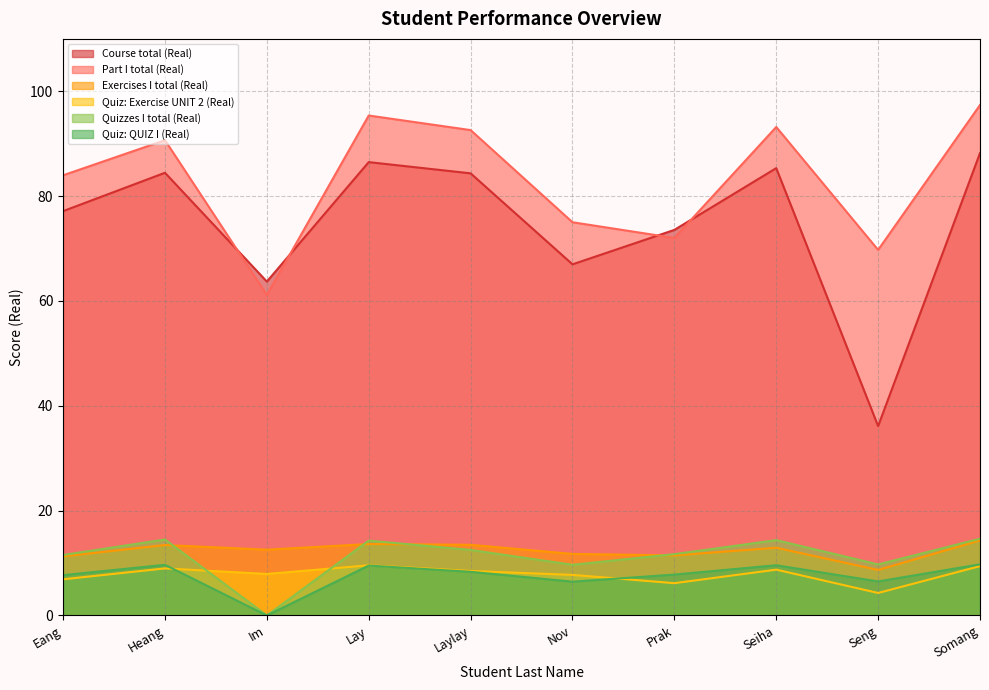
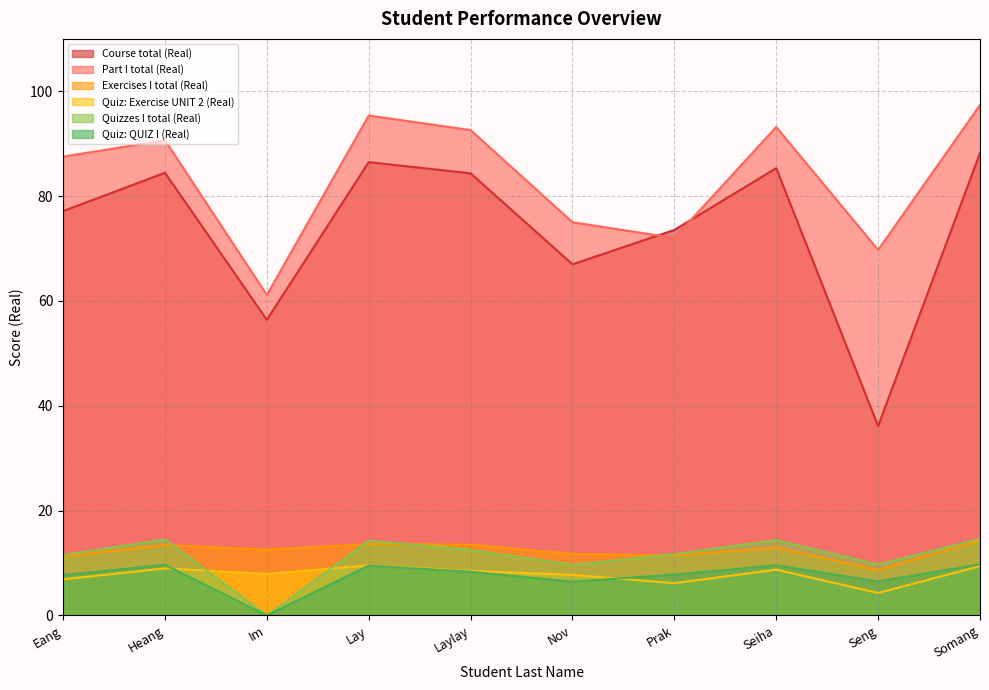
Part I total (Real), Eang: 84 -> 88
Course total (Real), Im: 64 -> 56
